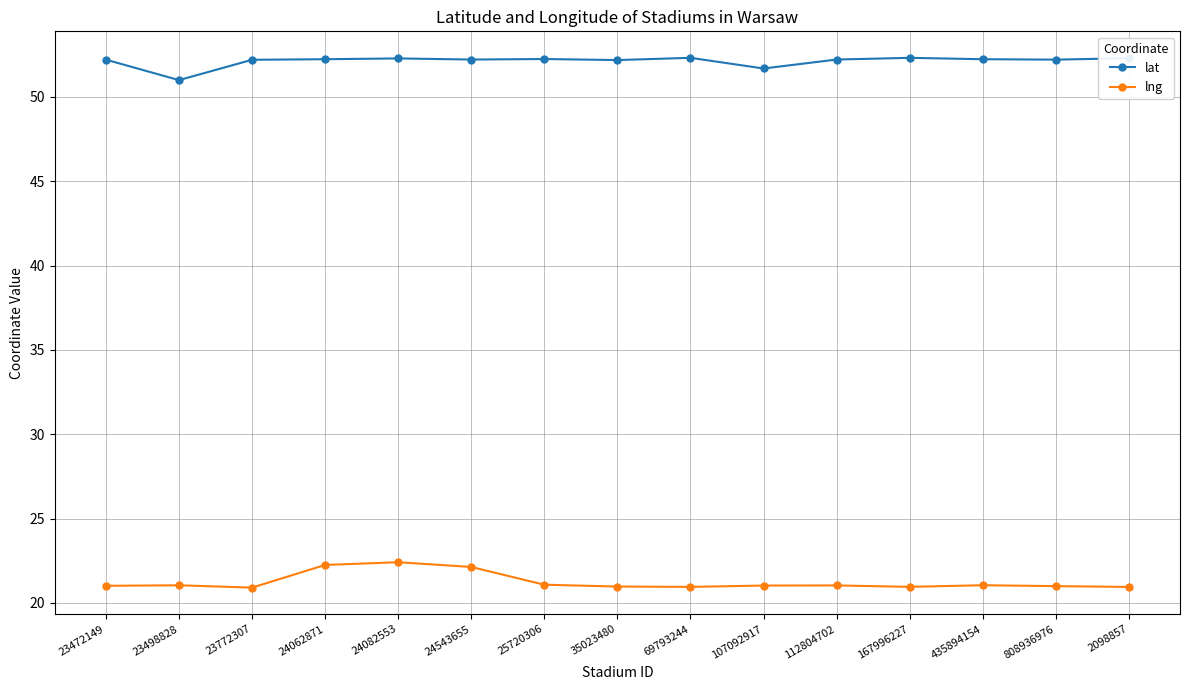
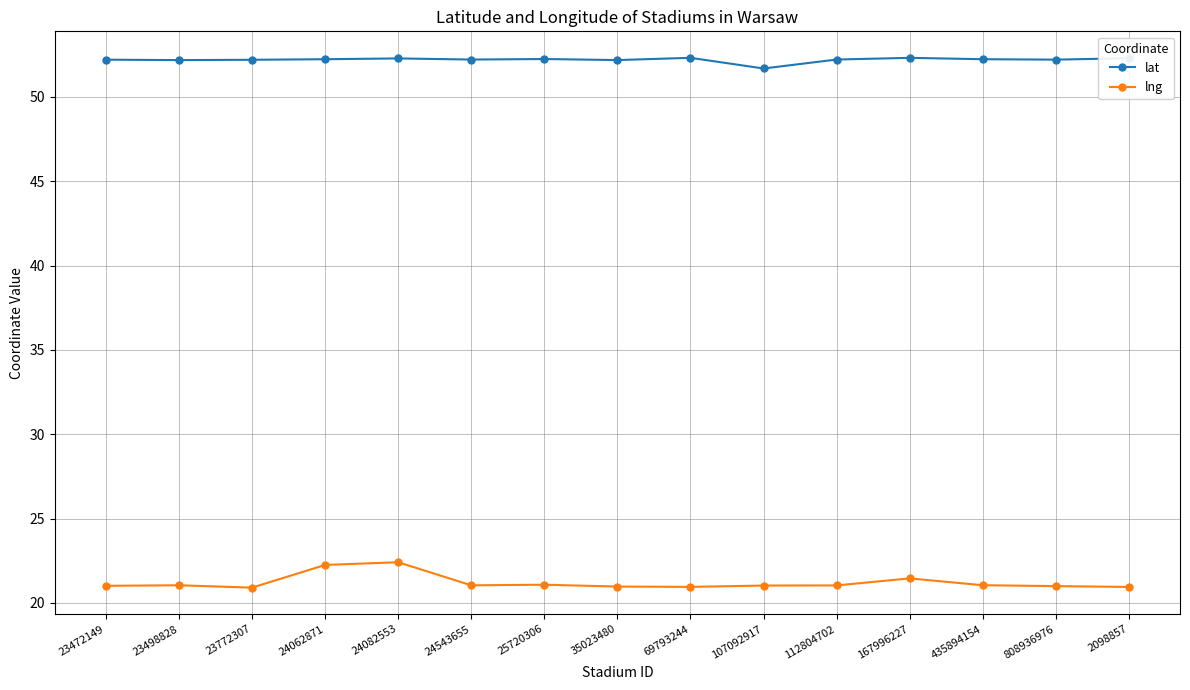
lat, 23498828: 51.0 -> 52.2
lng, 24543655: 22.1 -> 21.0
lng, 167996227: 20.9 -> 21.5
